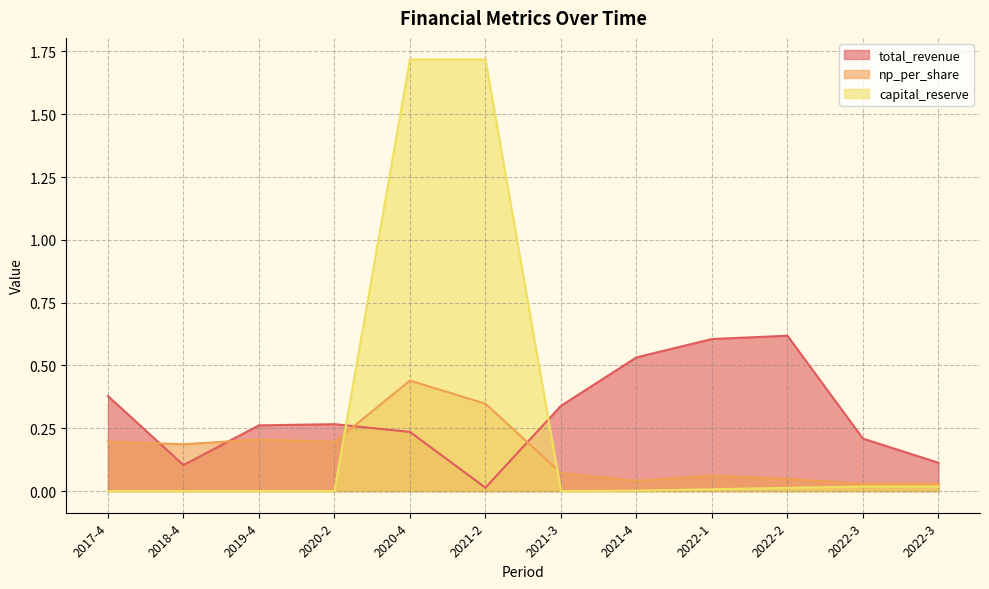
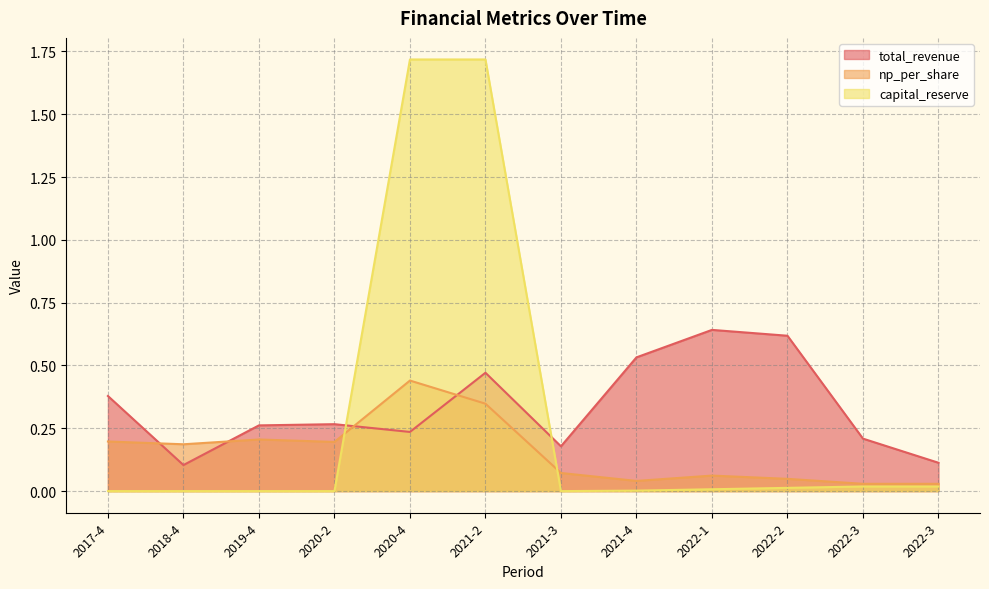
total_revenue, 2021-2: 0.01 -> 0.47
total_revenue, 2021-3: 0.34 -> 0.18
total_revenue, 2022-1: 0.61 -> 0.64
